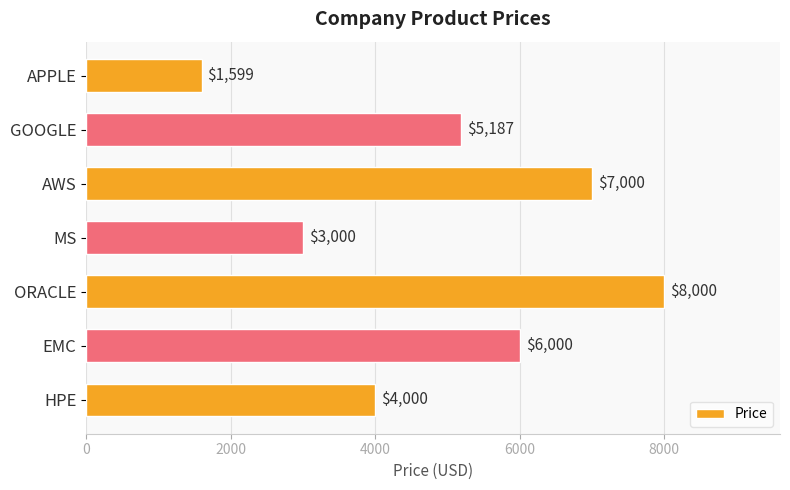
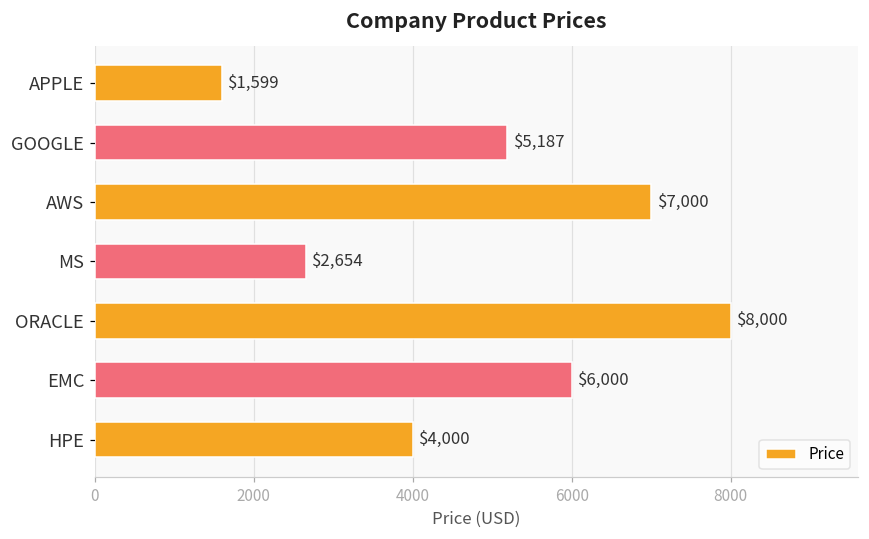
MS: $3,000 -> $2,654
